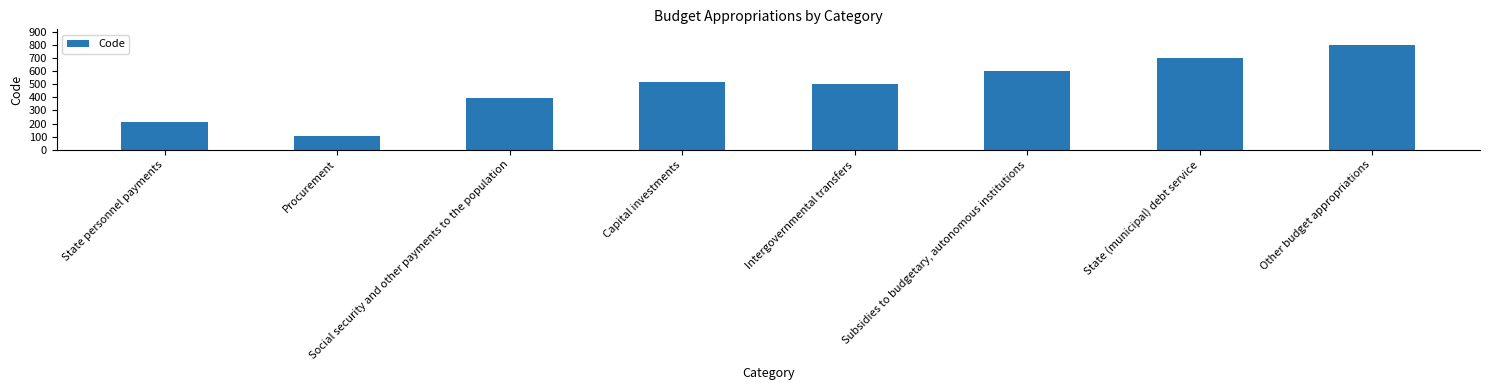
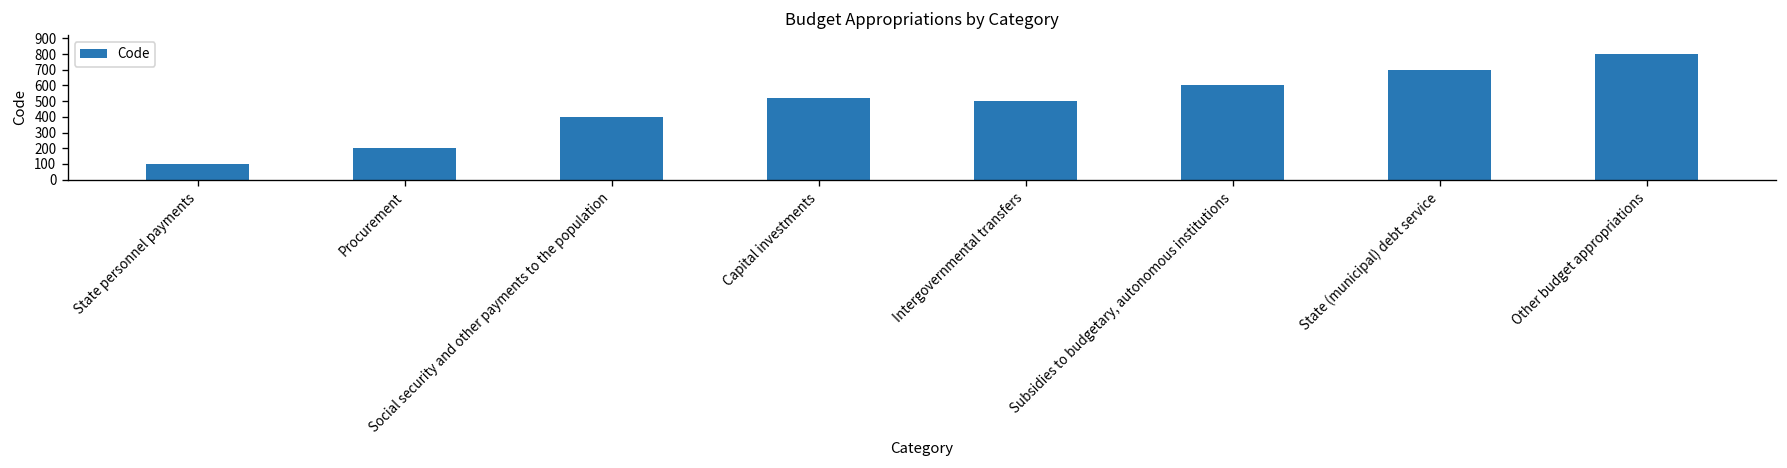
State personnel payments: 210 -> 100
Procurement: 100 -> 200
